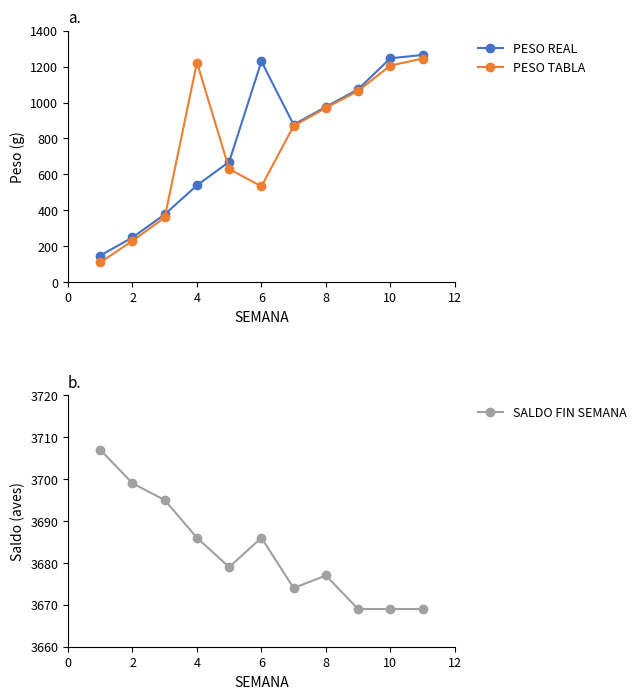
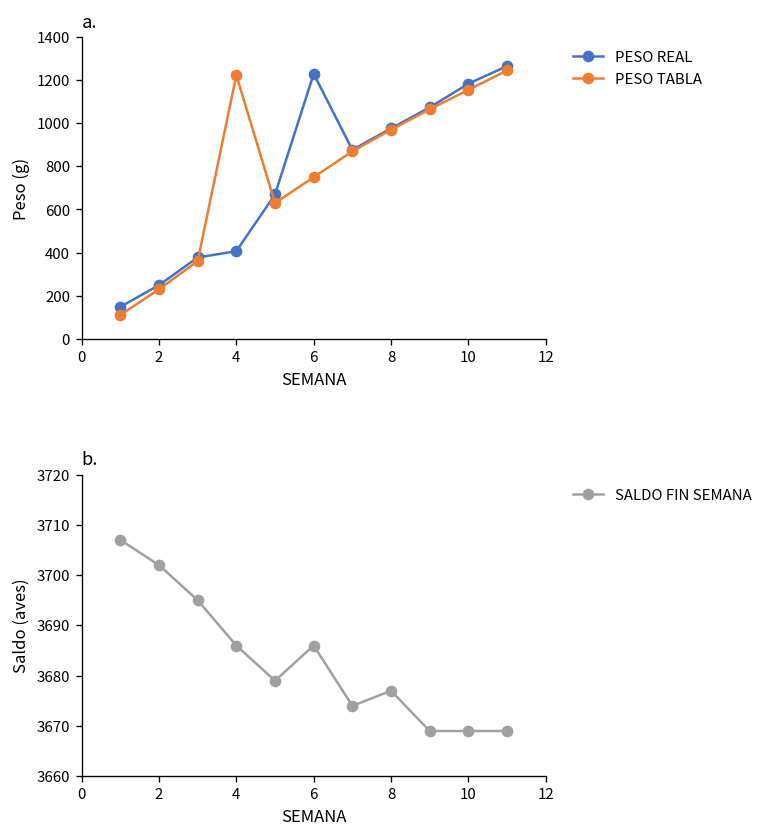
a., PESO REAL, 4: 540 -> 410
a., PESO TABLA, 6: 530 -> 750
a., PESO REAL, 10: 1250 -> 1180
a., PESO TABLA, 10: 1210 -> 1160
b., 2: 3699 -> 3702
